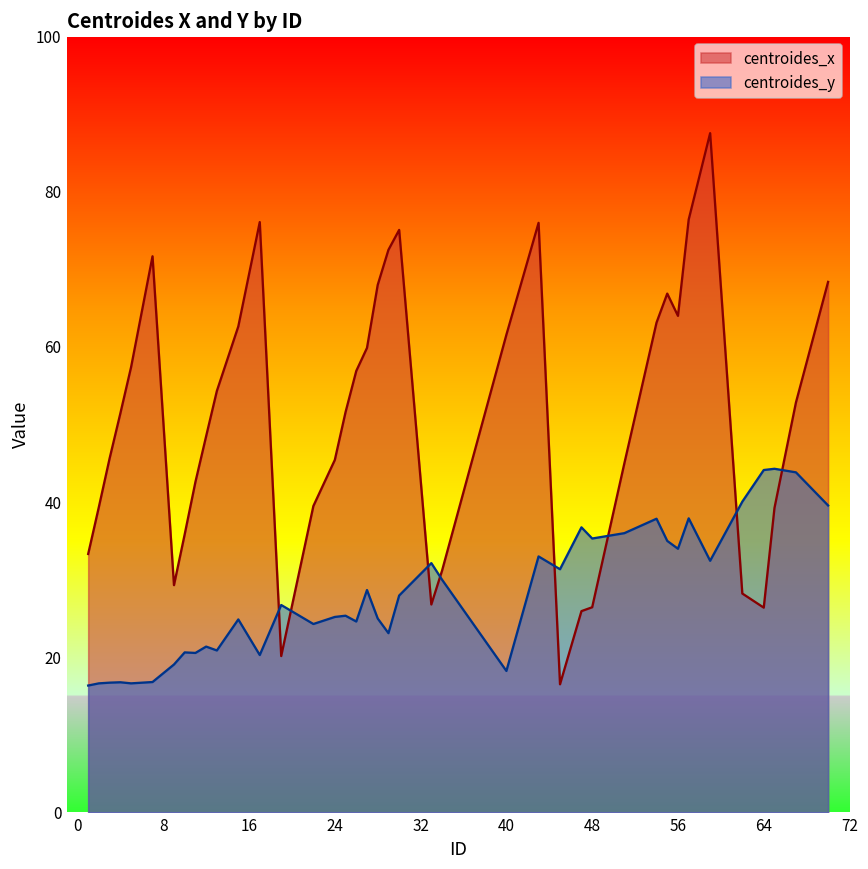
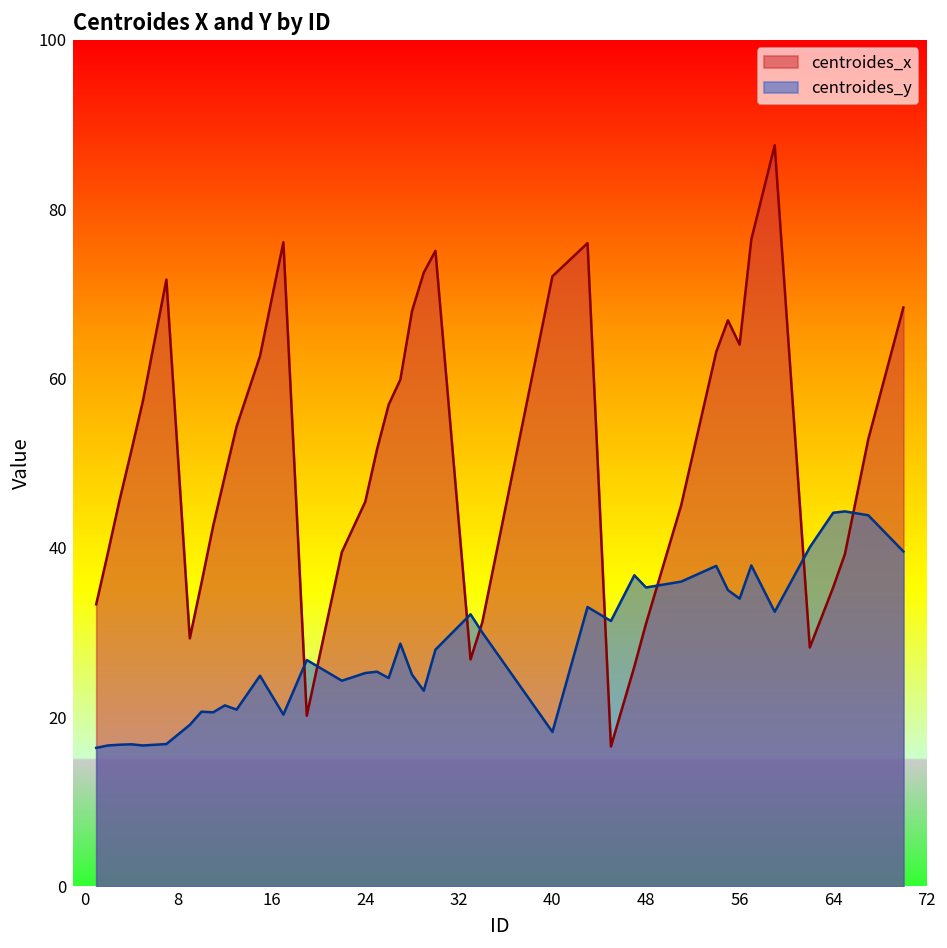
centroides_x, 40: 62 -> 72
centroides_x, 48: 26 -> 31
centroides_x, 64: 26 -> 35
